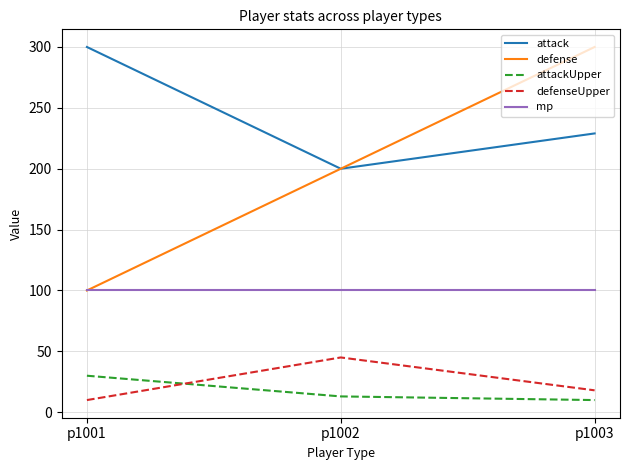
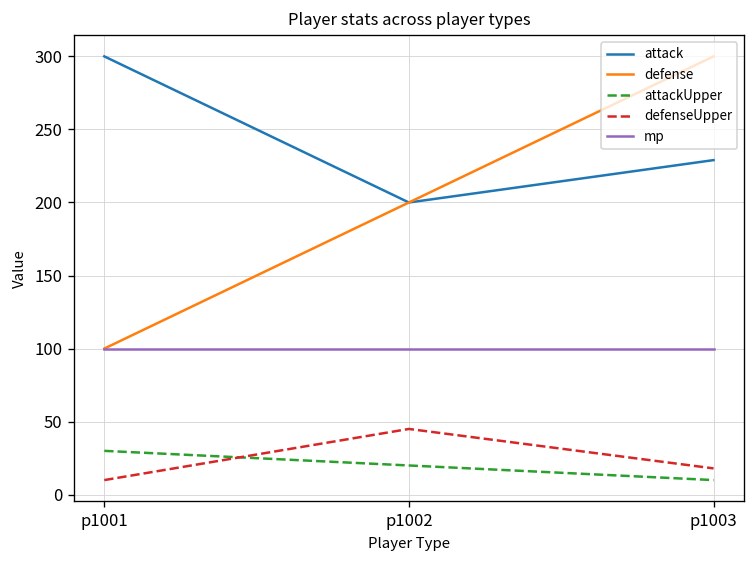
attackUpper, p1002: 13 -> 20
